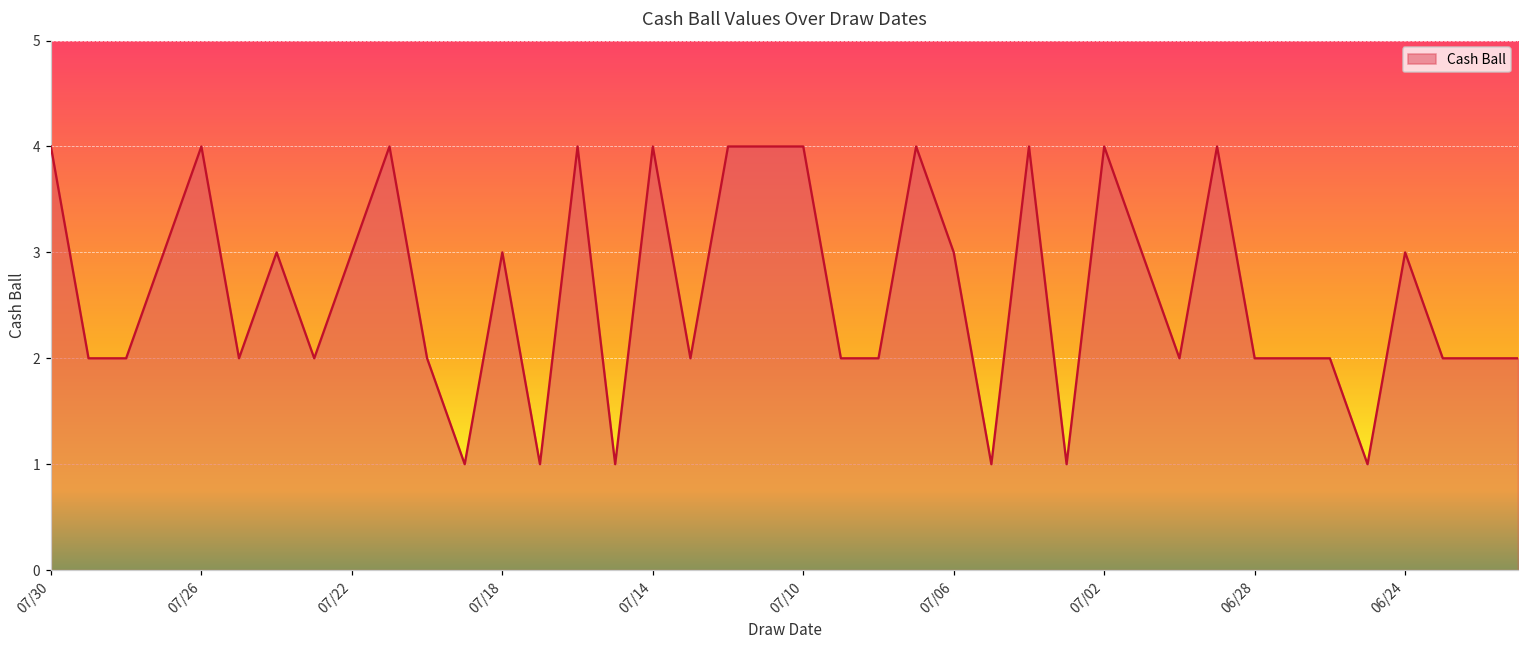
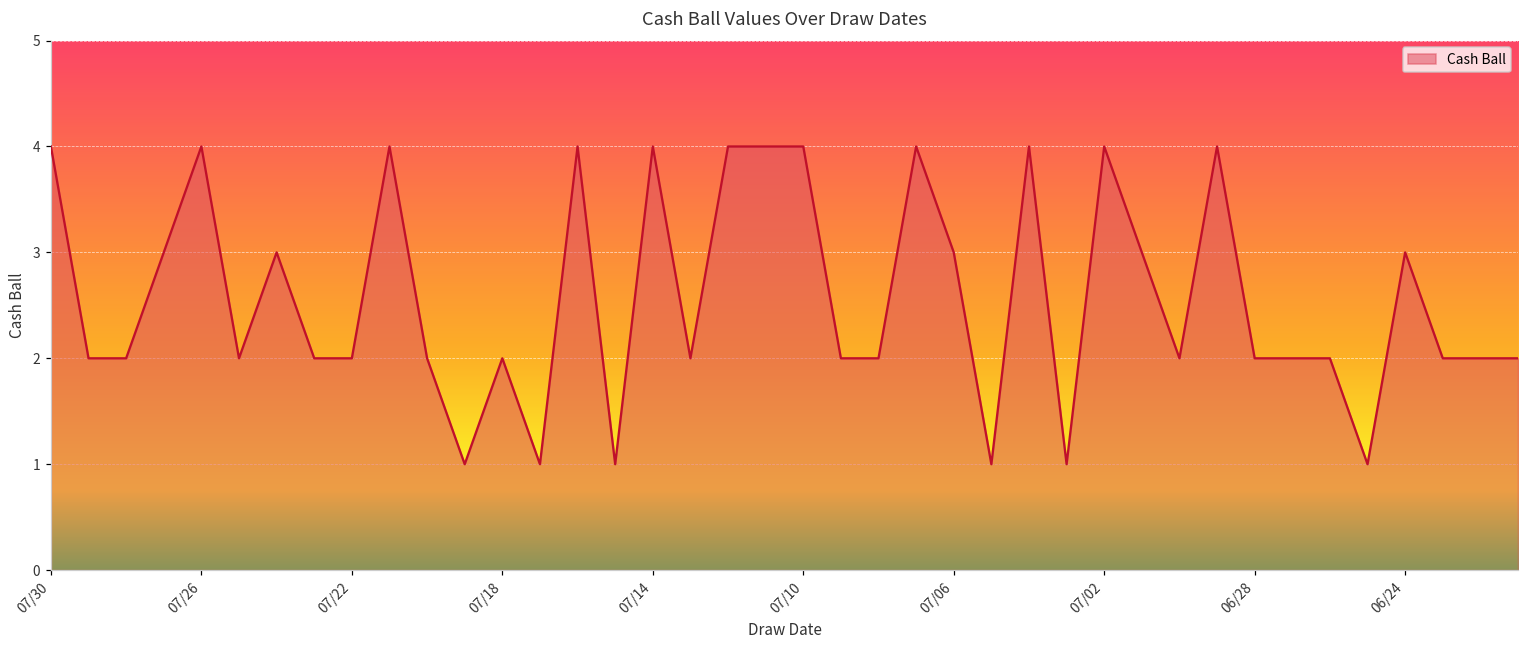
07/22: 3 -> 2
07/18: 3 -> 2
